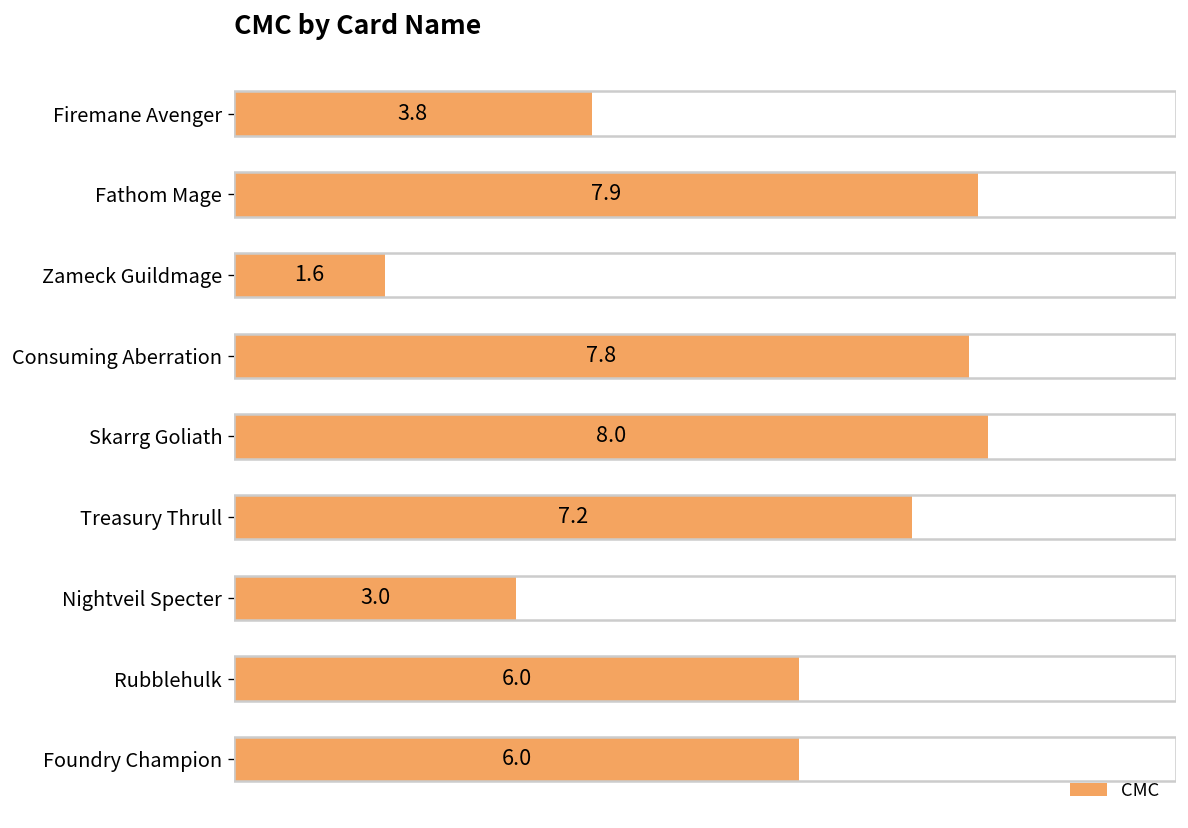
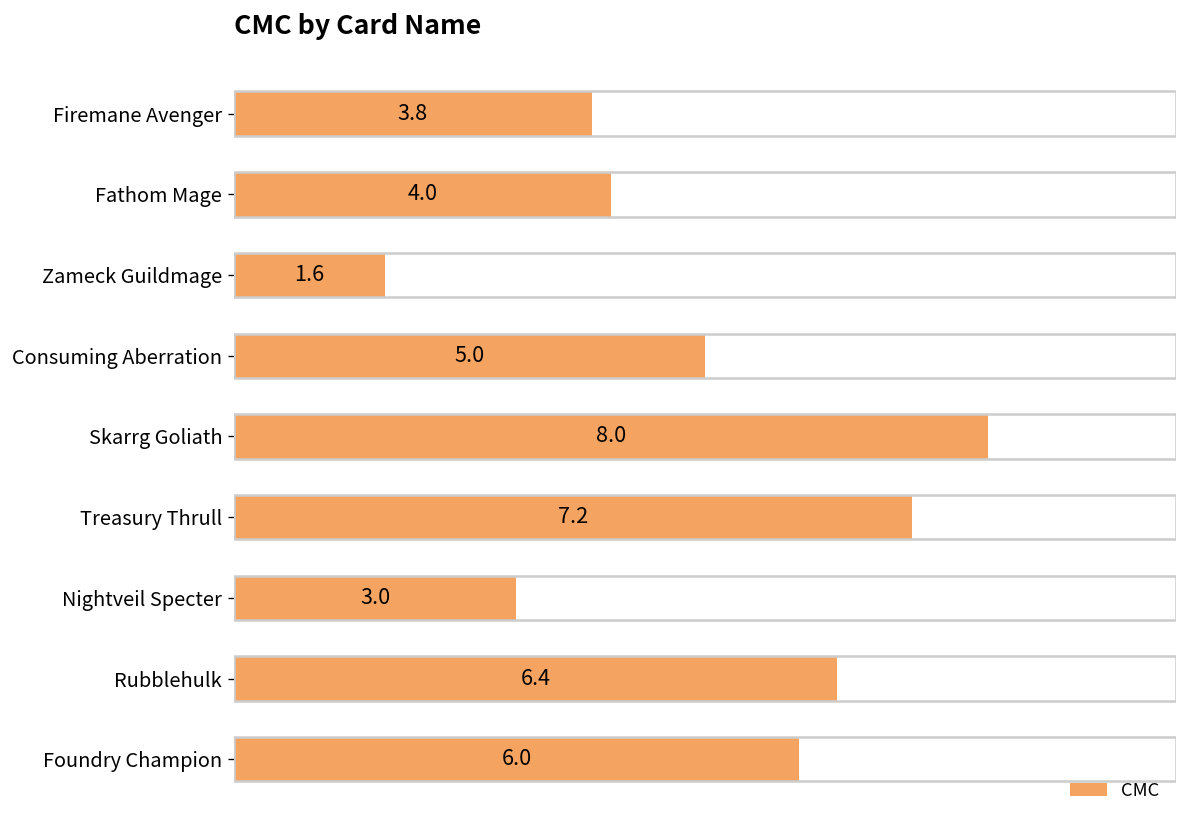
Fathom Mage: 7.9 -> 4.0
Consuming Aberration: 7.8 -> 5.0
Rubblehulk: 6.0 -> 6.4
